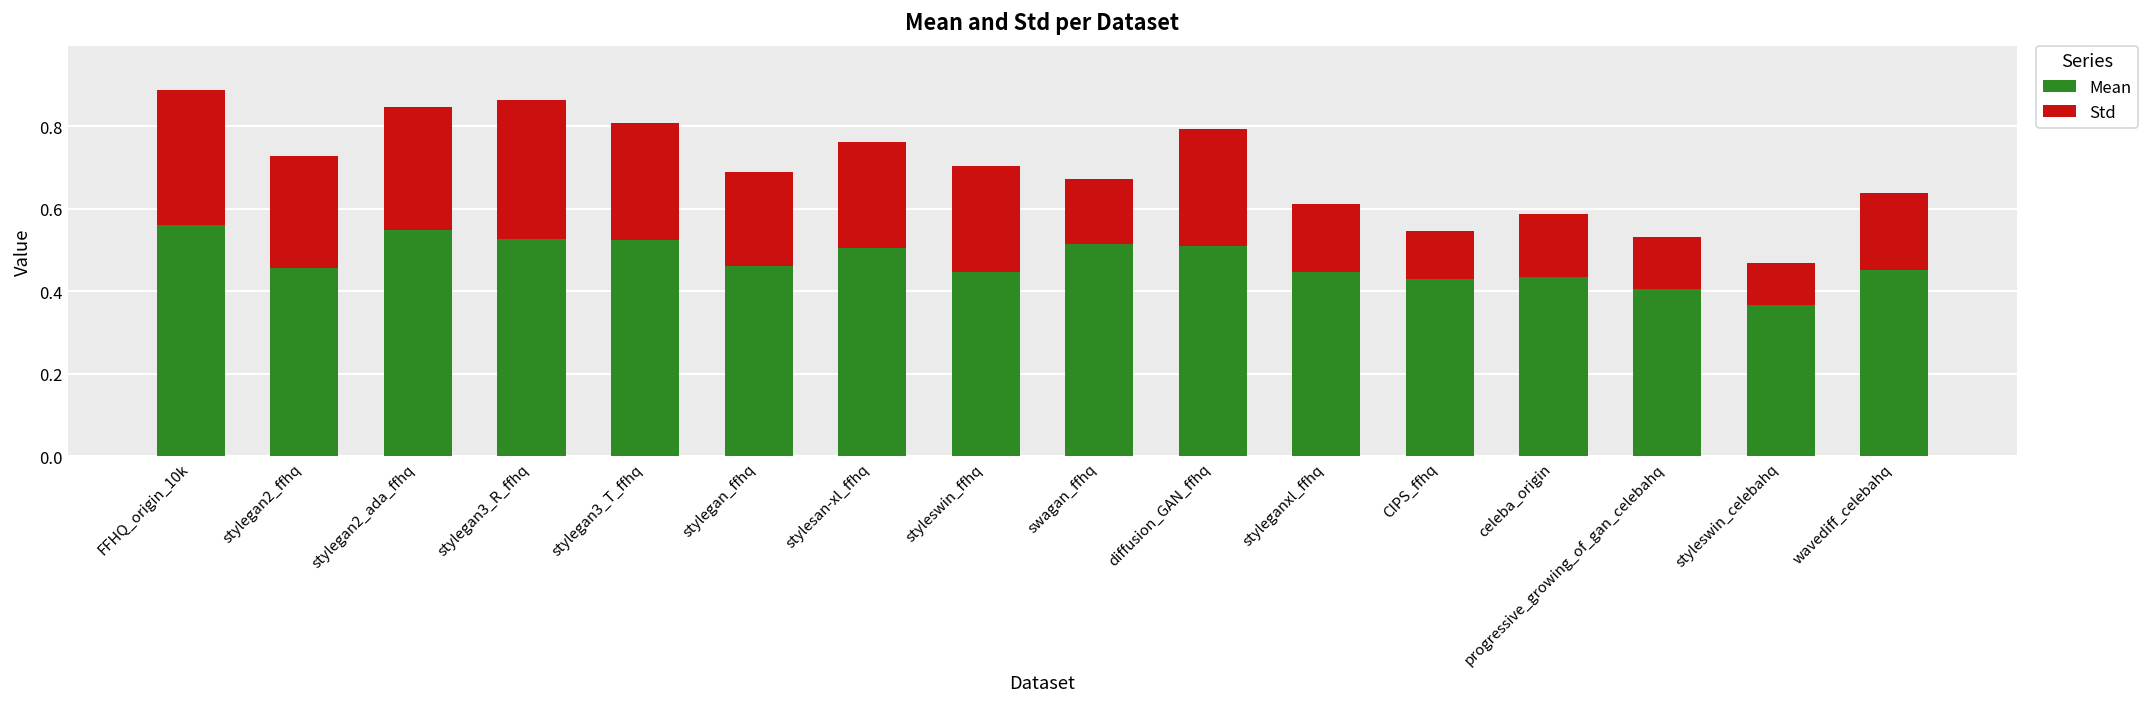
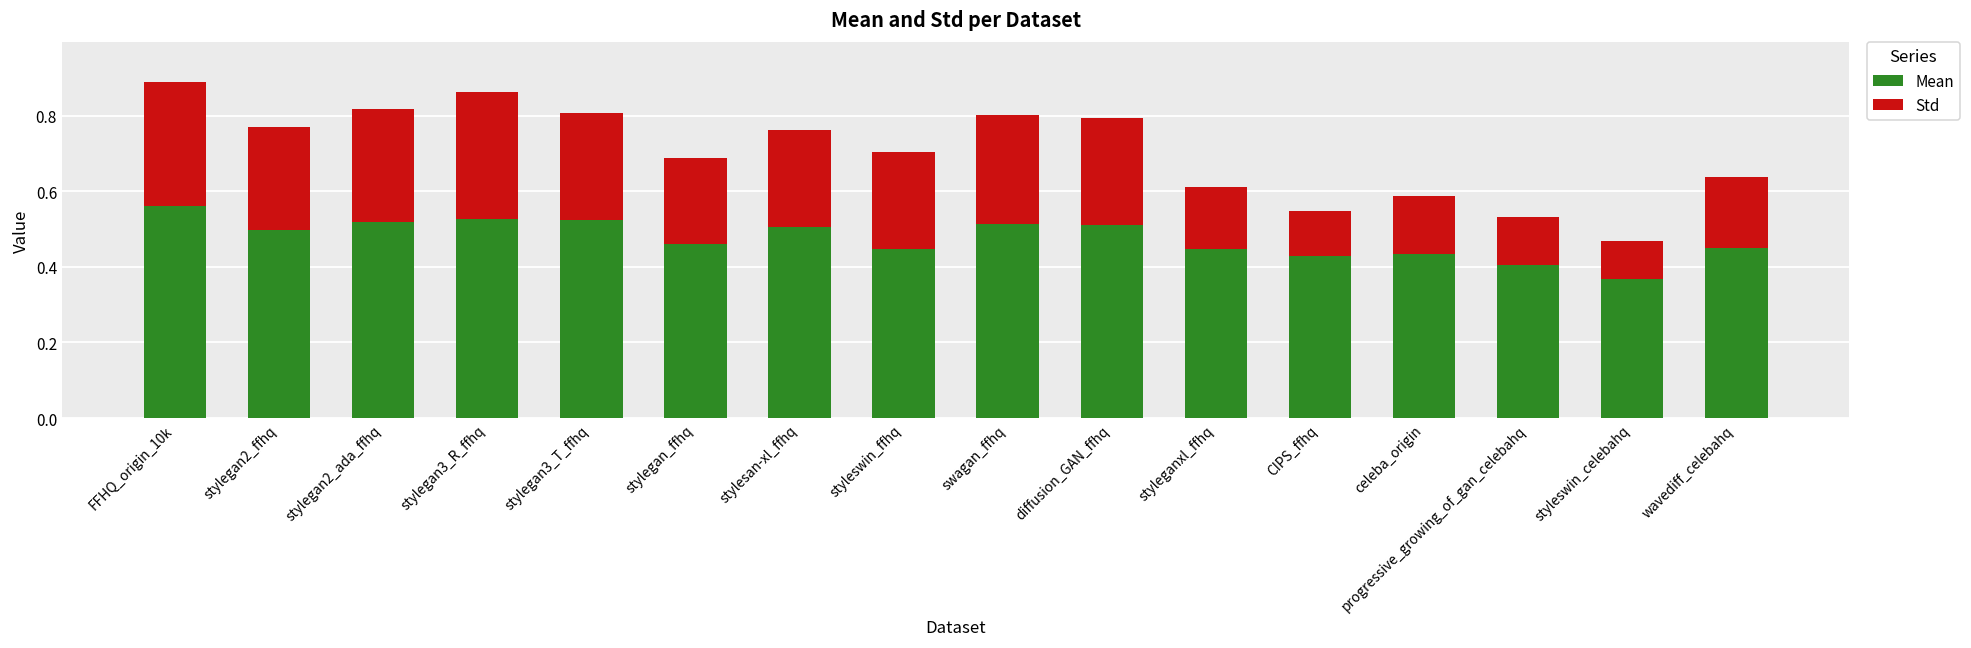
Mean, stylegan2_ffhq: 0.46 -> 0.50
Mean, stylegan2_ada_ffhq: 0.55 -> 0.52
Std, swagan_ffhq: 0.16 -> 0.29
